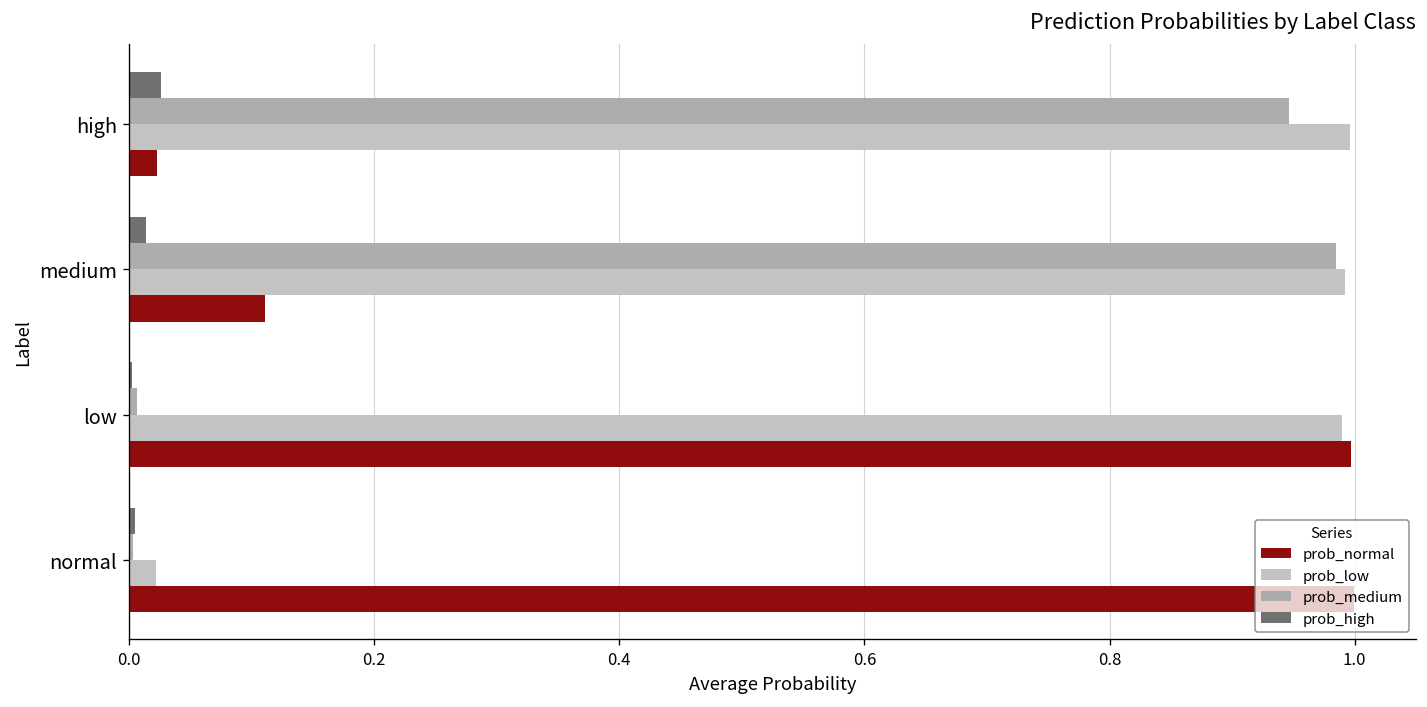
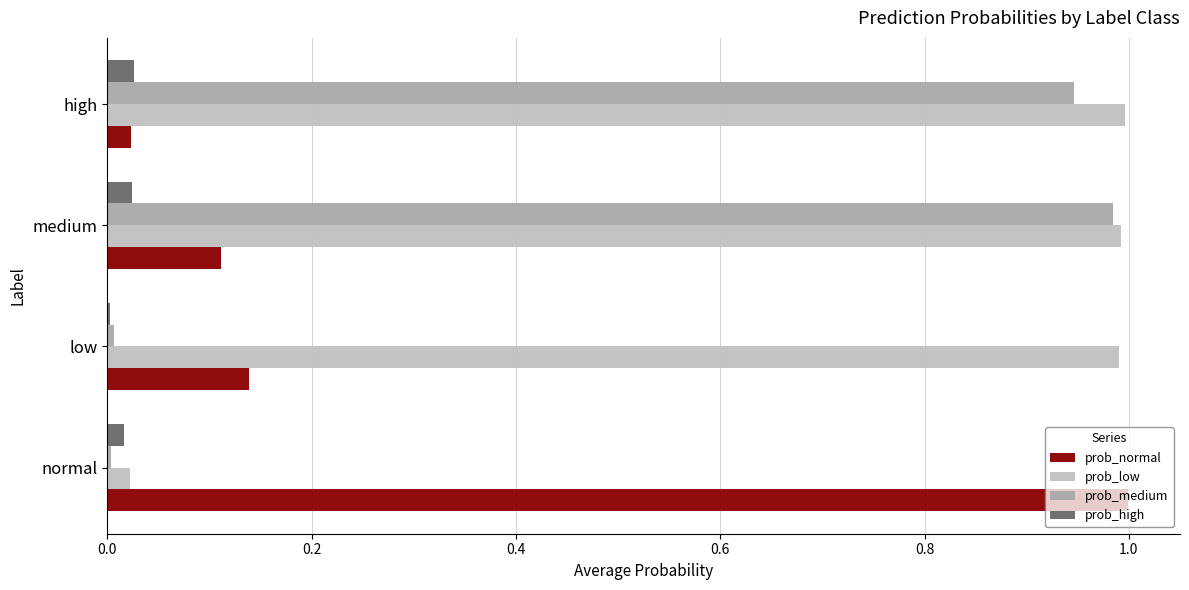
prob_high, medium: 0.014 -> 0.024
prob_normal, low: 0.997 -> 0.139
prob_high, normal: 0.005 -> 0.016
